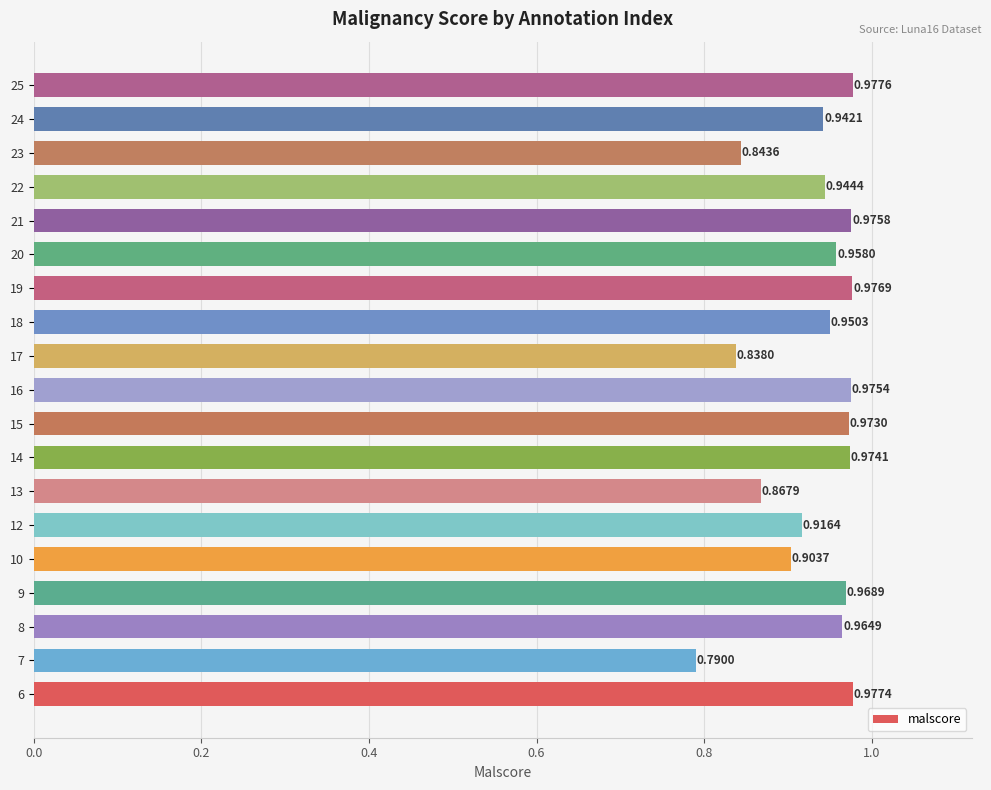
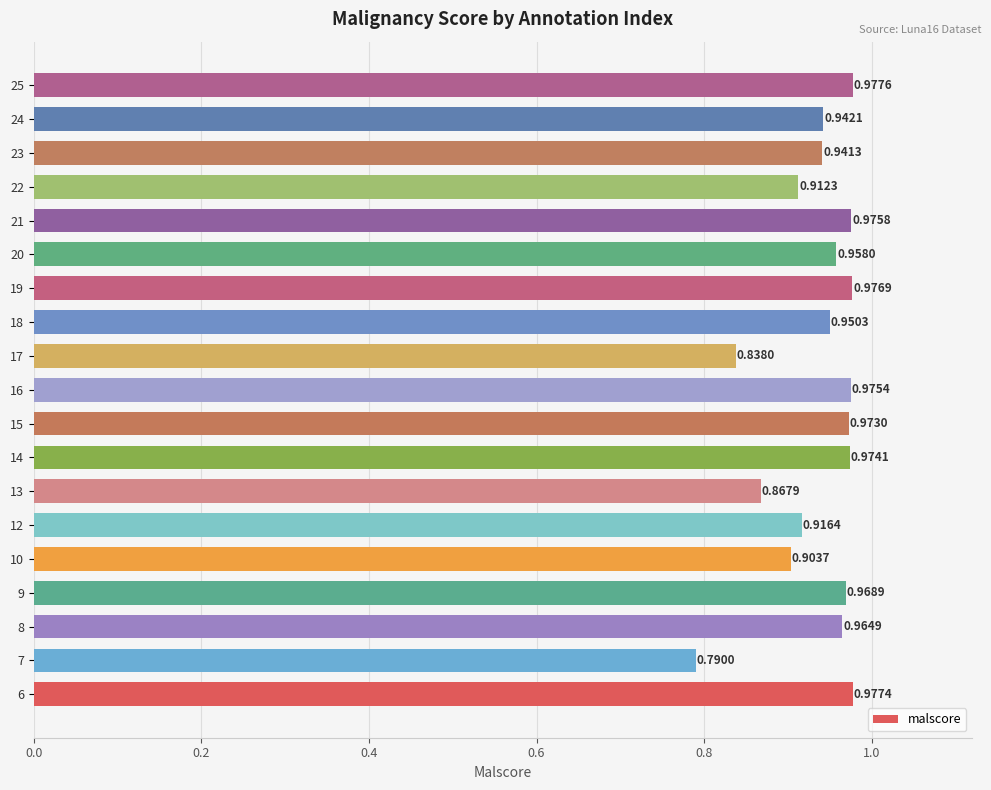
23: 0.8436 -> 0.9413
22: 0.9444 -> 0.9123
